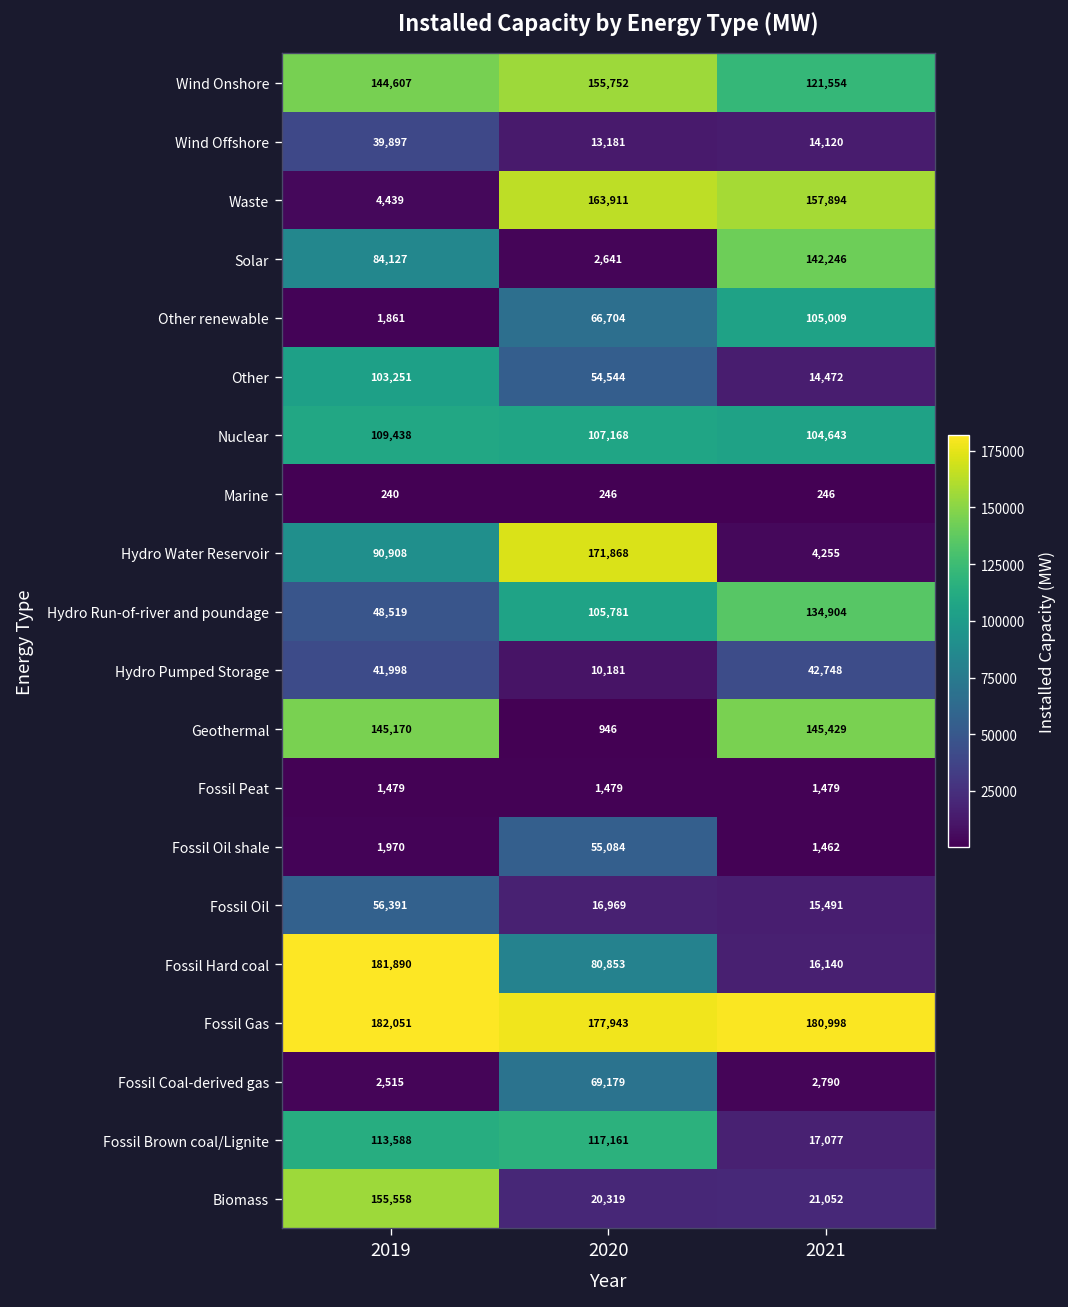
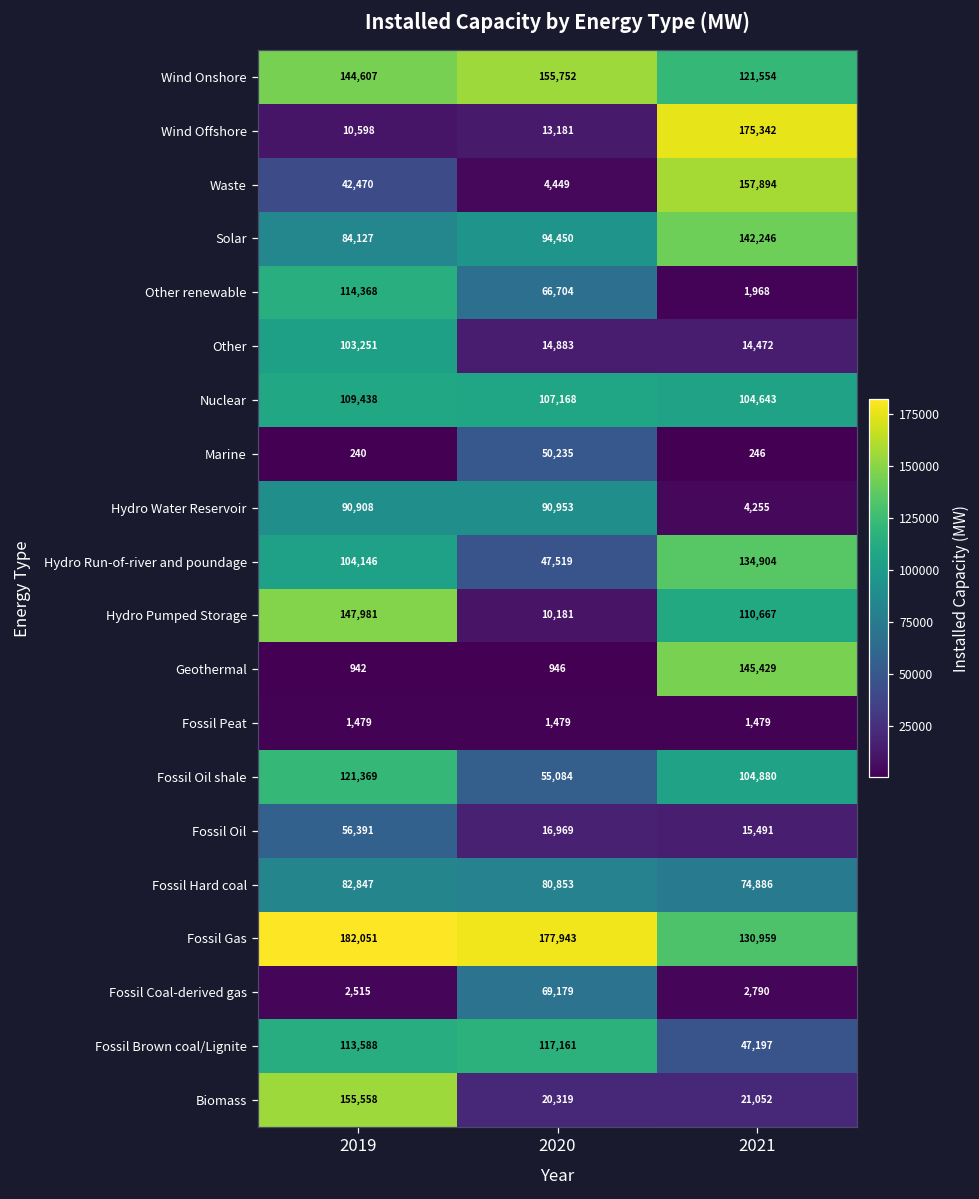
Wind Offshore, 2019: 39,897 -> 10,598
Wind Offshore, 2021: 14,120 -> 175,342
Waste, 2019: 4,439 -> 42,470
Waste, 2020: 163,911 -> 4,449
Solar, 2020: 2,641 -> 94,450
Other renewable, 2019: 1,861 -> 114,368
Other renewable, 2021: 105,009 -> 1,968
Other, 2020: 54,544 -> 14,883
Marine, 2020: 246 -> 50,235
Hydro Water Reservoir, 2020: 171,868 -> 90,953
Hydro Run-of-river and poundage, 2019: 48,519 -> 104,146
Hydro Run-of-river and poundage, 2020: 105,781 -> 47,519
Hydro Pumped Storage, 2019: 41,998 -> 147,981
Hydro Pumped Storage, 2021: 42,748 -> 110,667
Geothermal, 2019: 145,170 -> 942
Fossil Oil shale, 2019: 1,970 -> 121,369
Fossil Oil shale, 2021: 1,462 -> 104,880
Fossil Hard coal, 2019: 181,890 -> 82,847
Fossil Hard coal, 2021: 16,140 -> 74,886
Fossil Gas, 2021: 180,998 -> 130,959
Fossil Brown coal/Lignite, 2021: 17,077 -> 47,197
